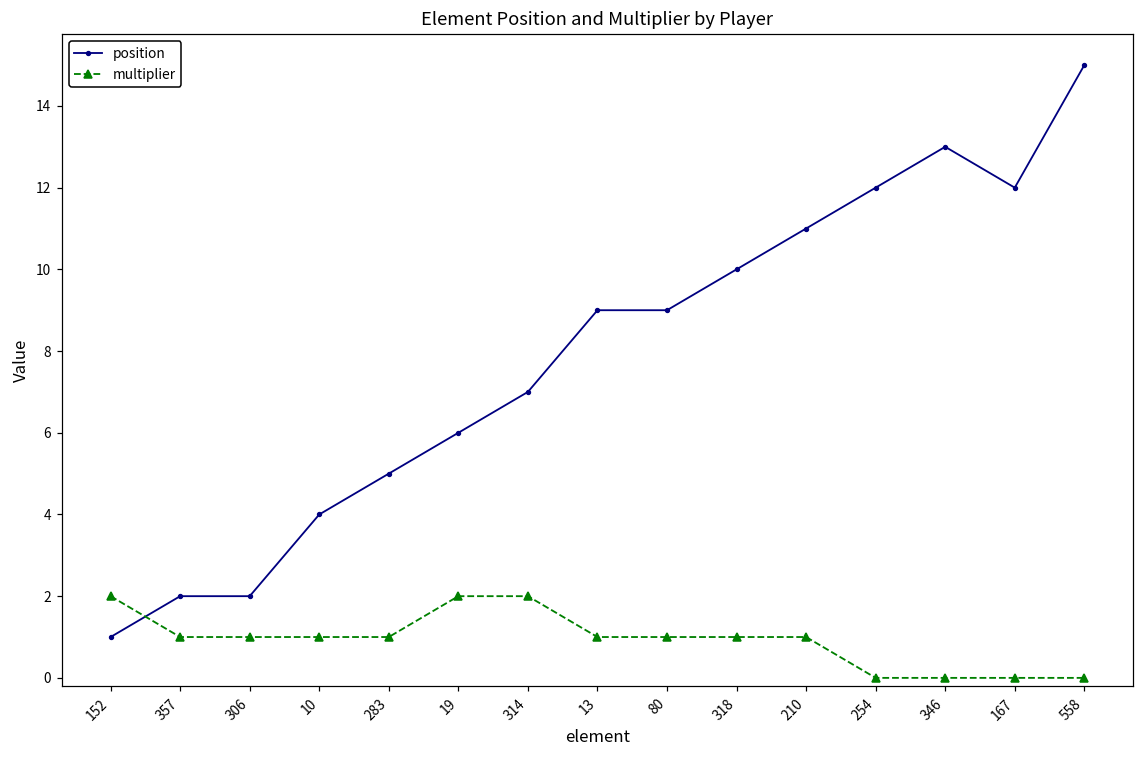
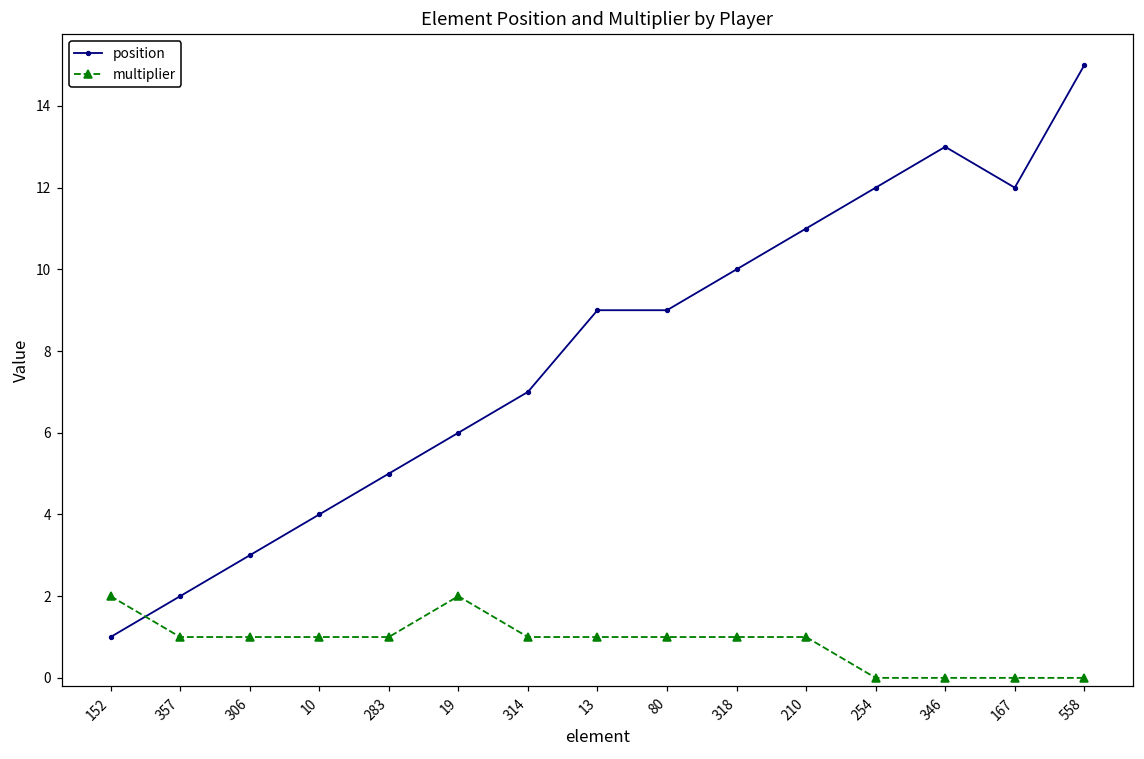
position, 306: 2 -> 3
multiplier, 314: 2 -> 1
